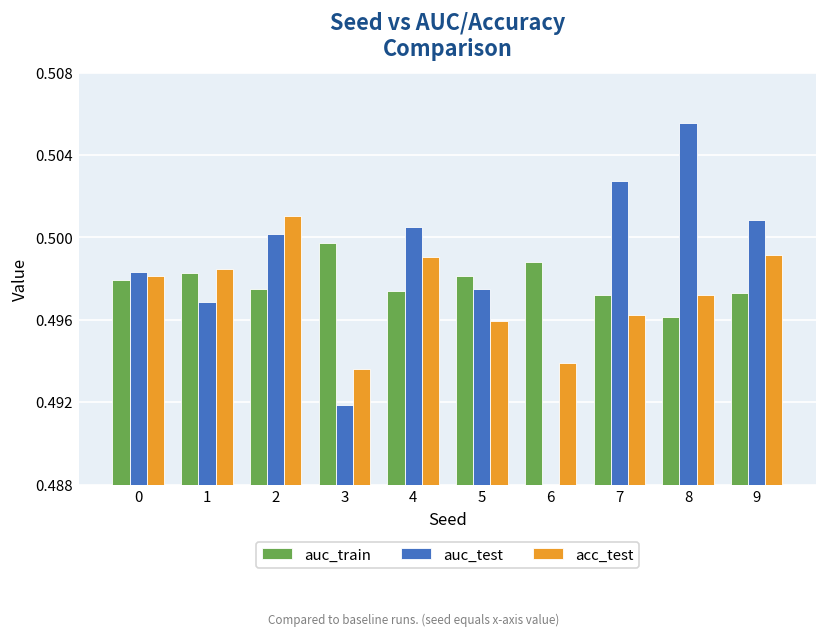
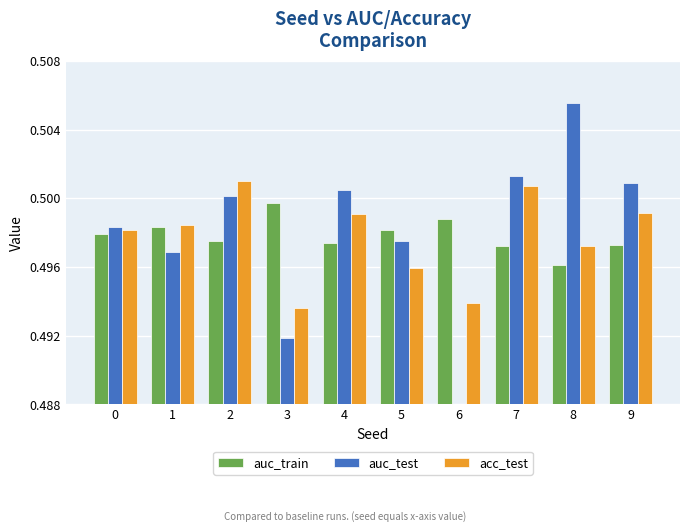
auc_test, 7: 0.5027 -> 0.5013
acc_test, 7: 0.4962 -> 0.5007
